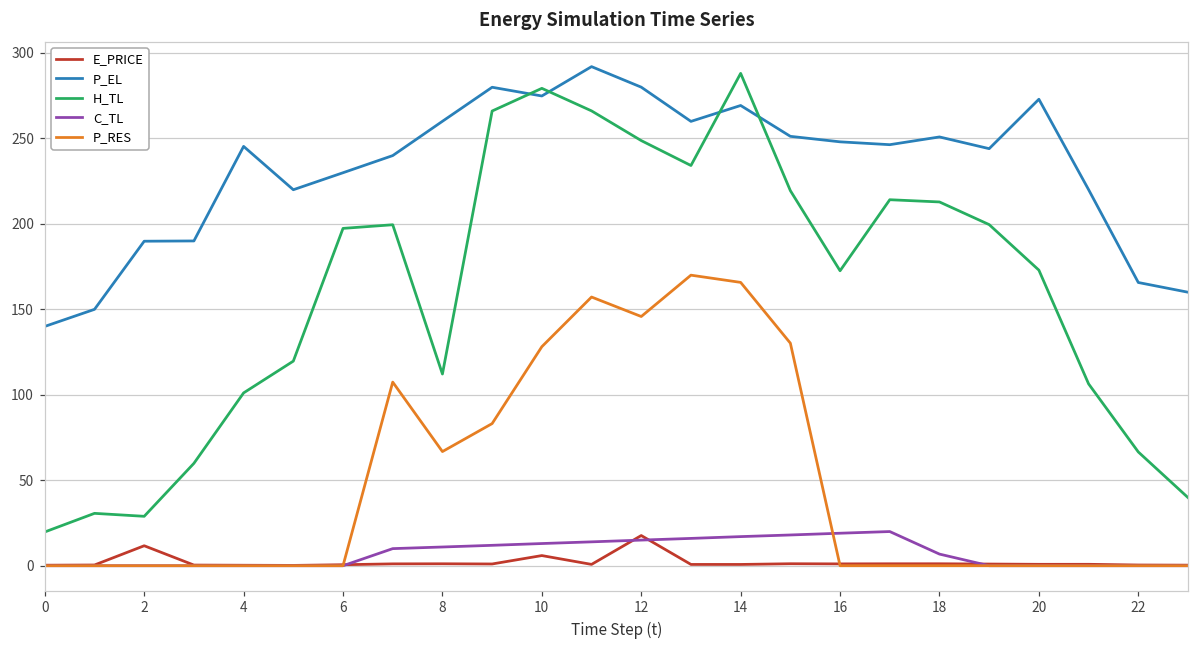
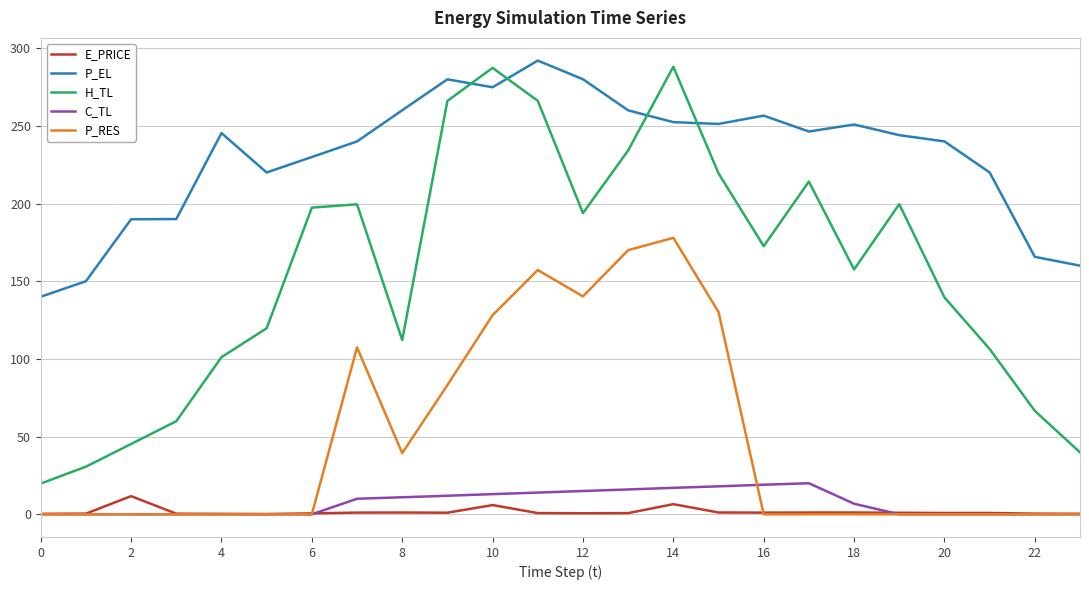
H_TL, 2: 29 -> 45
P_RES, 8: 67 -> 39
H_TL, 10: 279 -> 287
E_PRICE, 12: 18 -> 1
H_TL, 12: 249 -> 194
P_RES, 12: 146 -> 140
E_PRICE, 14: 1 -> 7
P_EL, 14: 269 -> 252
P_RES, 14: 166 -> 178
P_EL, 16: 248 -> 257
H_TL, 18: 213 -> 158
P_EL, 20: 273 -> 240
H_TL, 20: 173 -> 140
